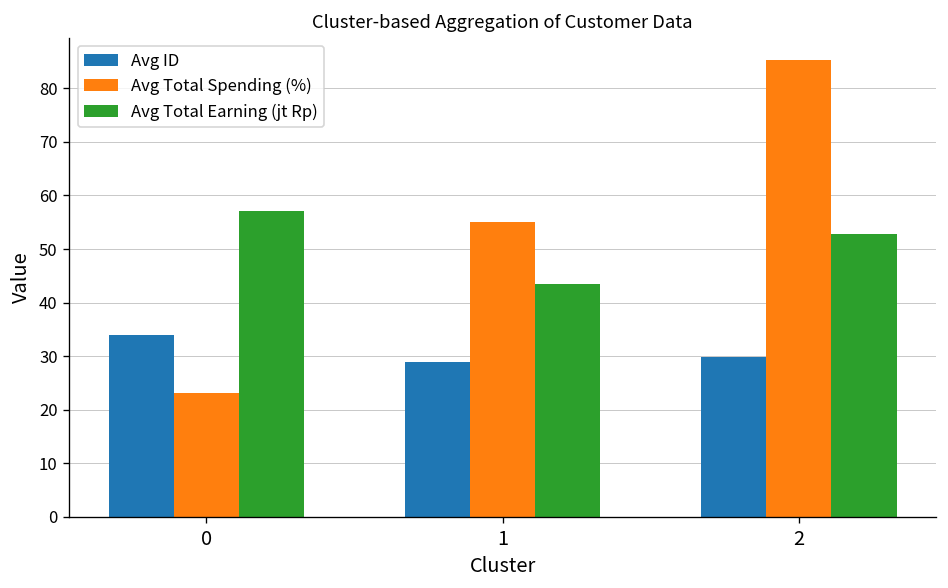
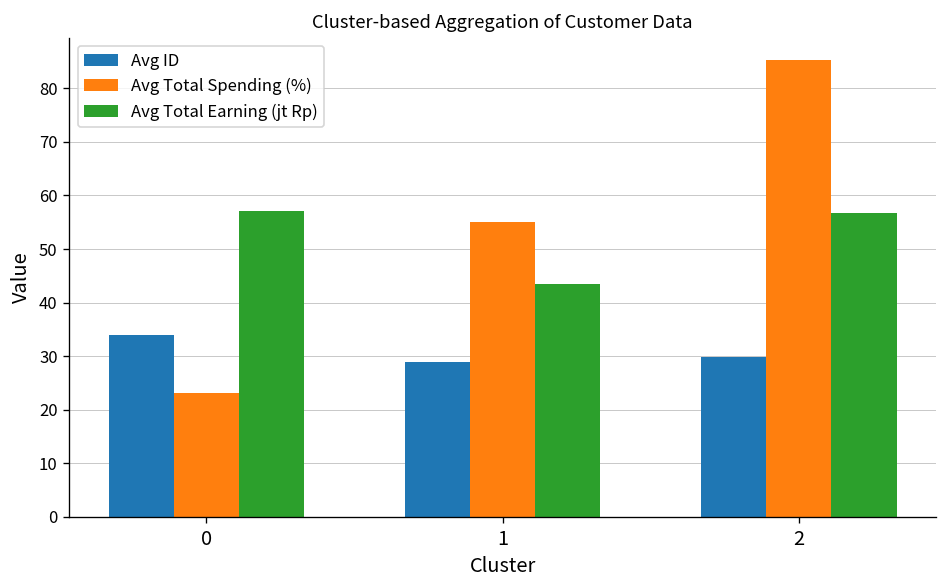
Avg Total Earning (jt Rp), 2: 53 -> 57
